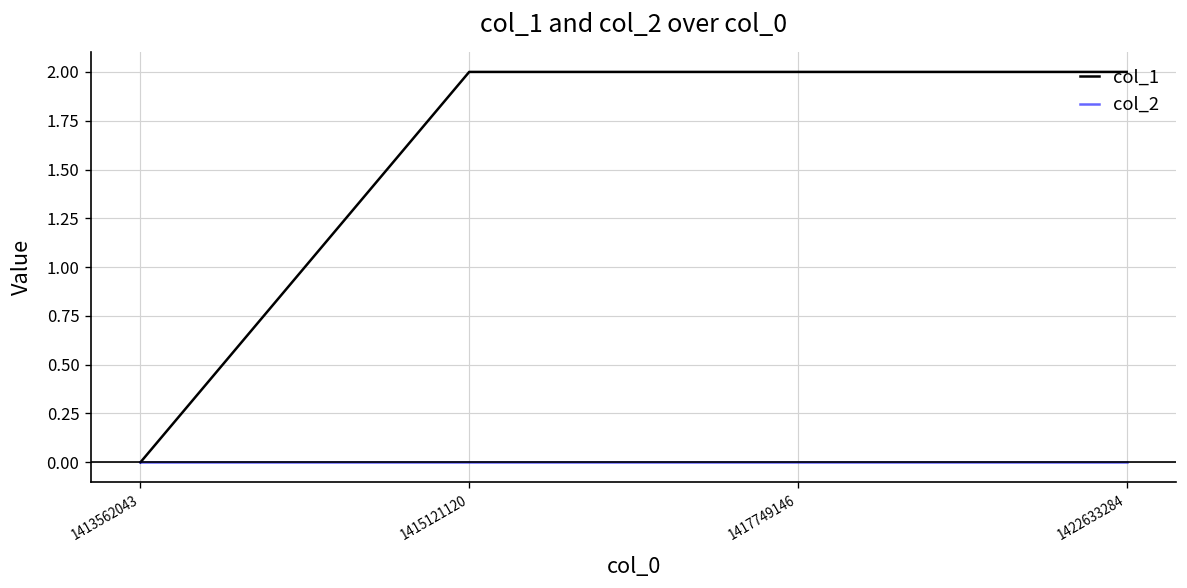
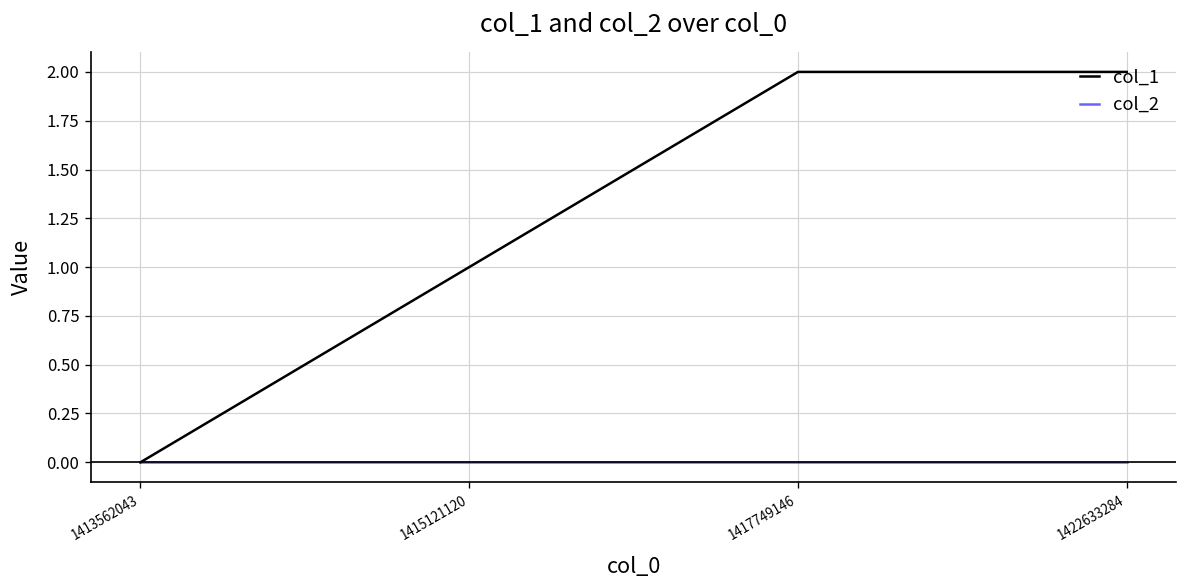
col_1, 1415121120: 2 -> 1
